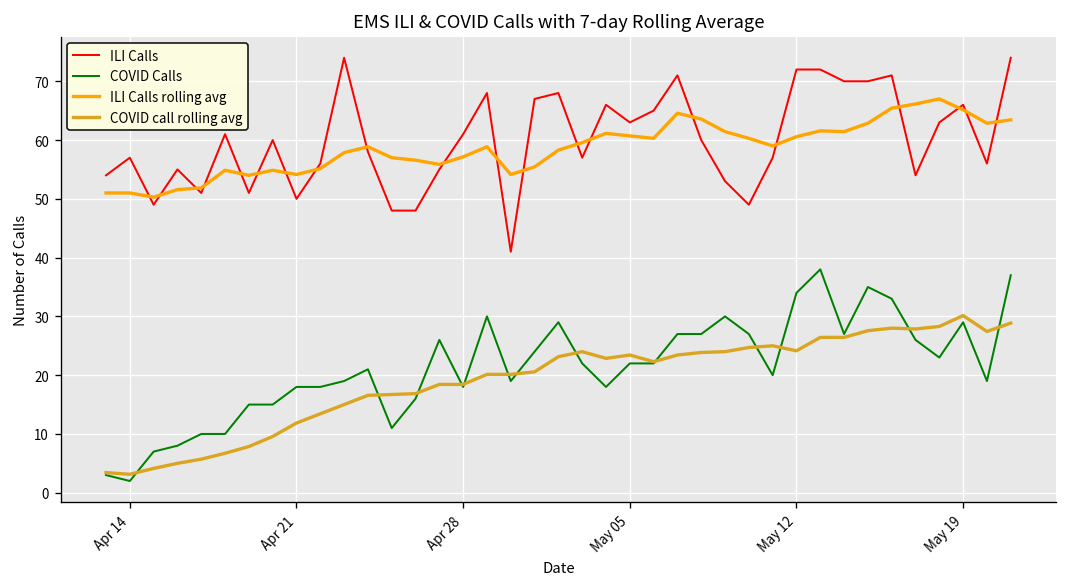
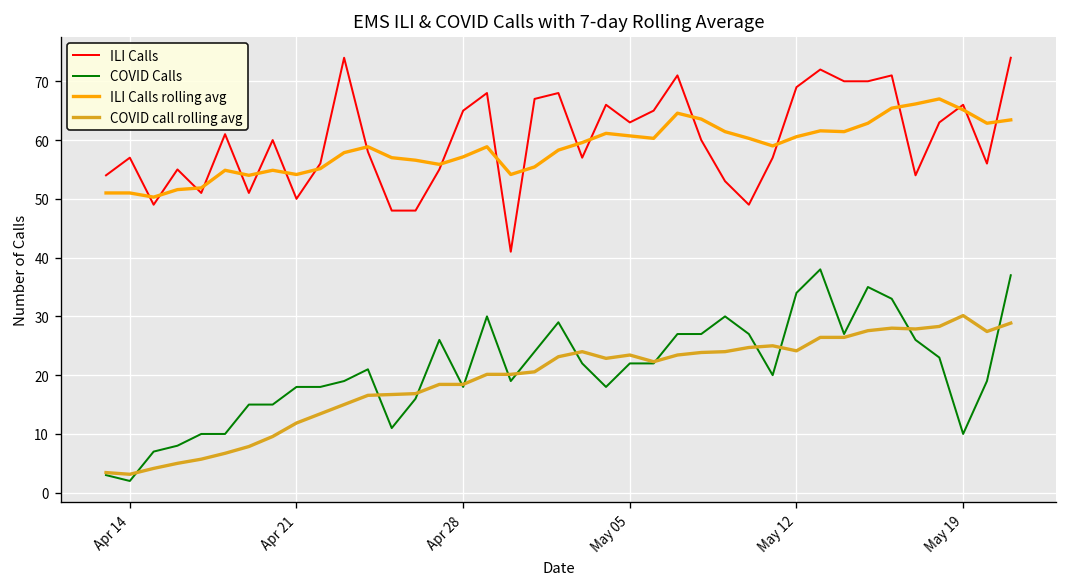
ILI Calls, Apr 28: 61 -> 65
ILI Calls, May 12: 72 -> 69
COVID Calls, May 19: 29 -> 10
